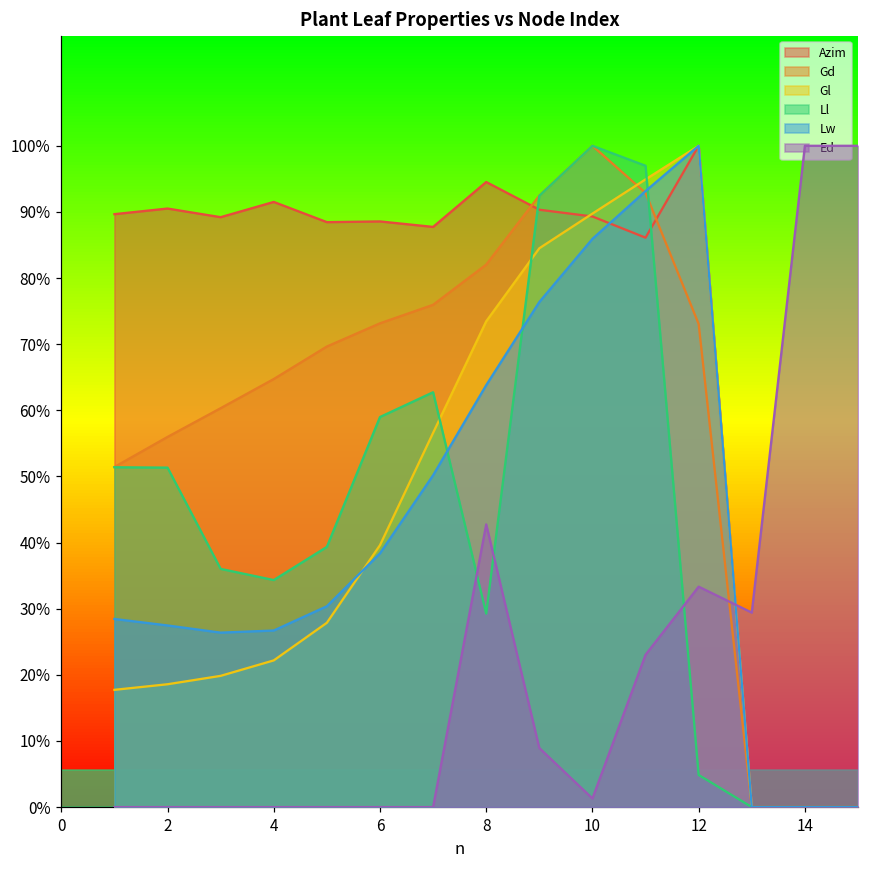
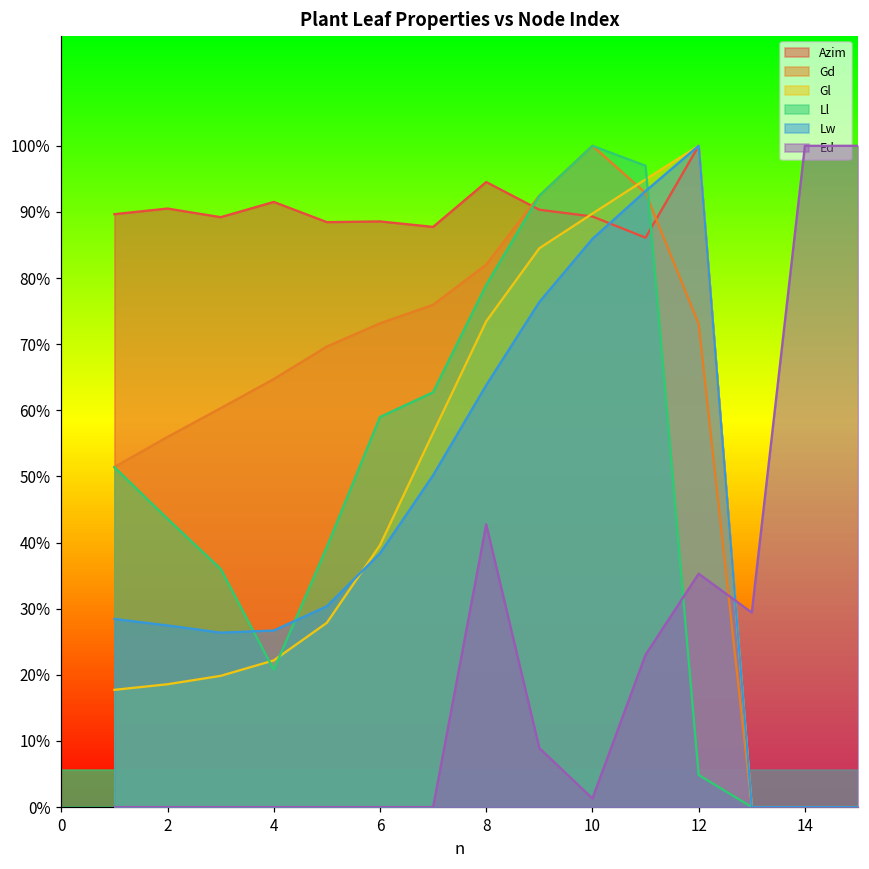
Ll, 2: 51% -> 44%
Ll, 4: 34% -> 21%
Ll, 8: 29% -> 79%
Ed, 12: 33% -> 35%
